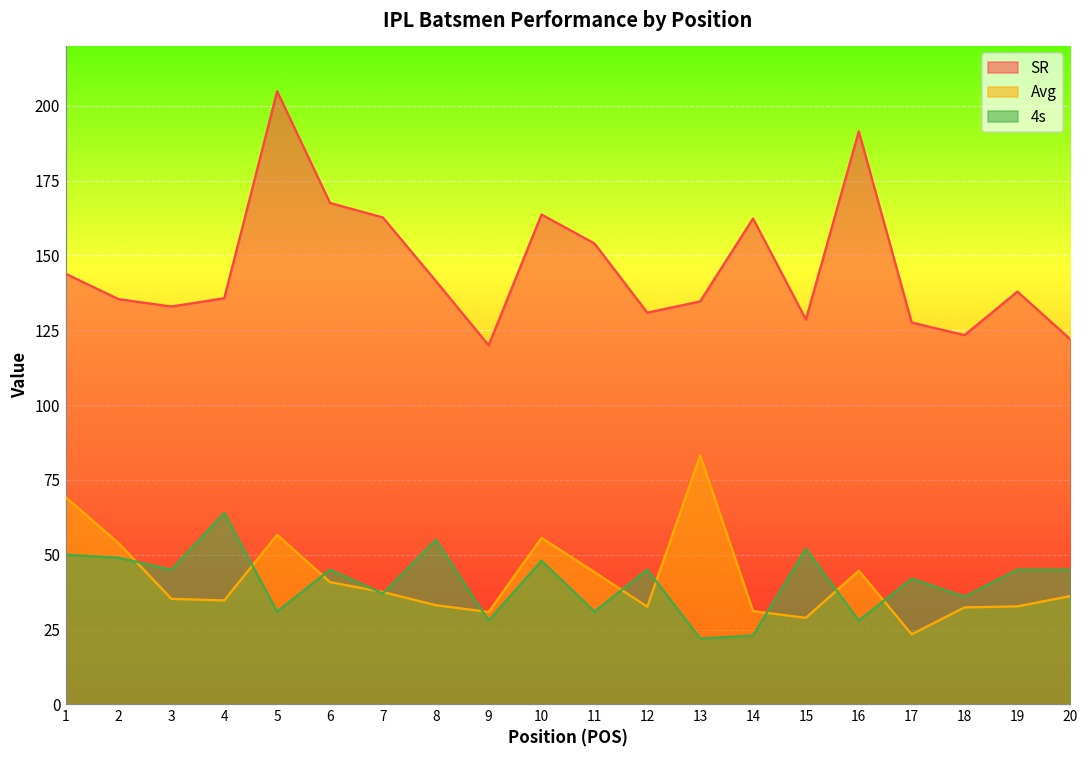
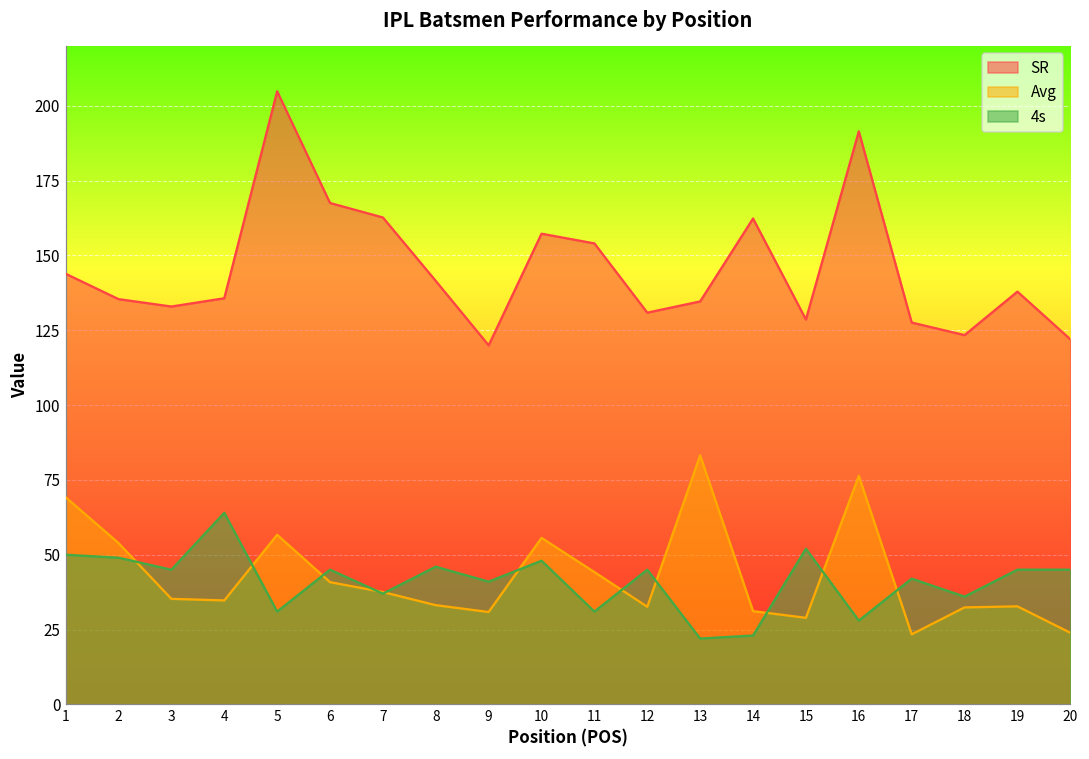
4s, 8: 55 -> 46
4s, 9: 28 -> 41
SR, 10: 164 -> 157
Avg, 16: 45 -> 76
Avg, 20: 36 -> 24
